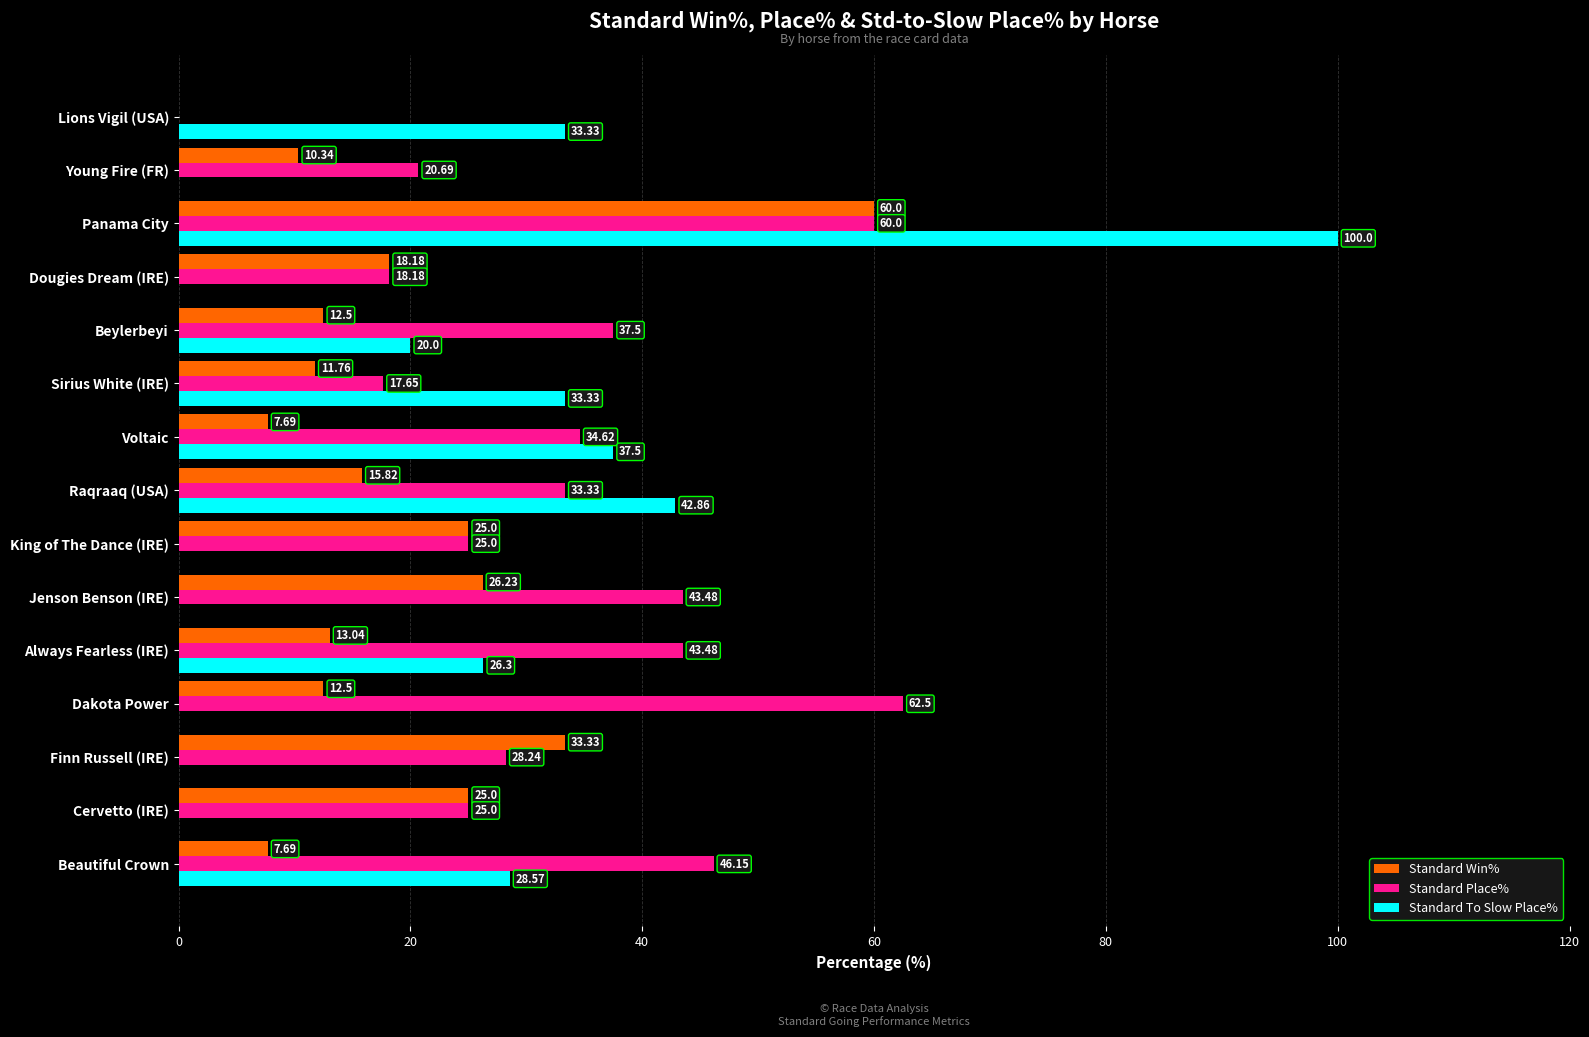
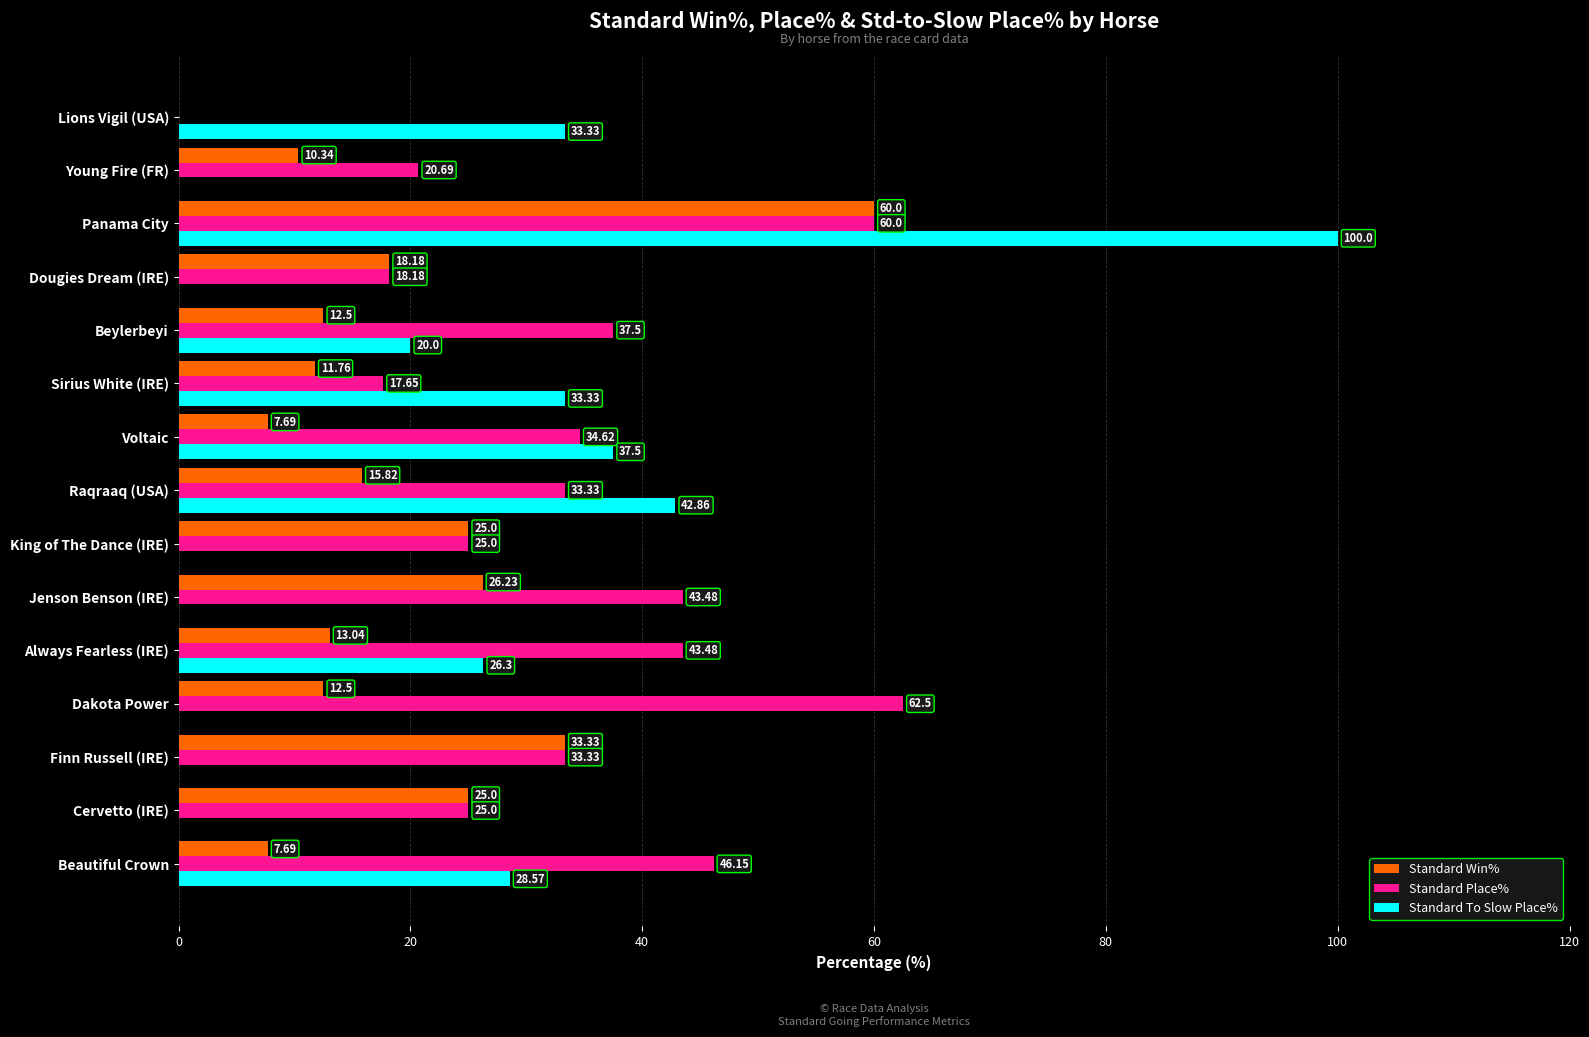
Standard Place%, Finn Russell (IRE): 28.24 -> 33.33
